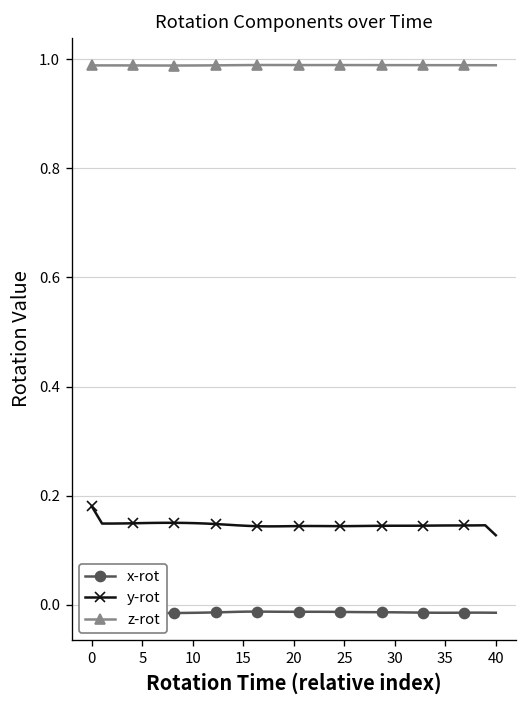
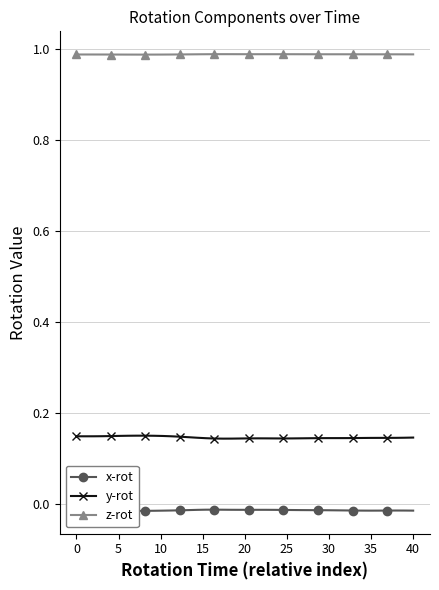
y-rot, 0: 0.18 -> 0.15
y-rot, 40: 0.13 -> 0.15
